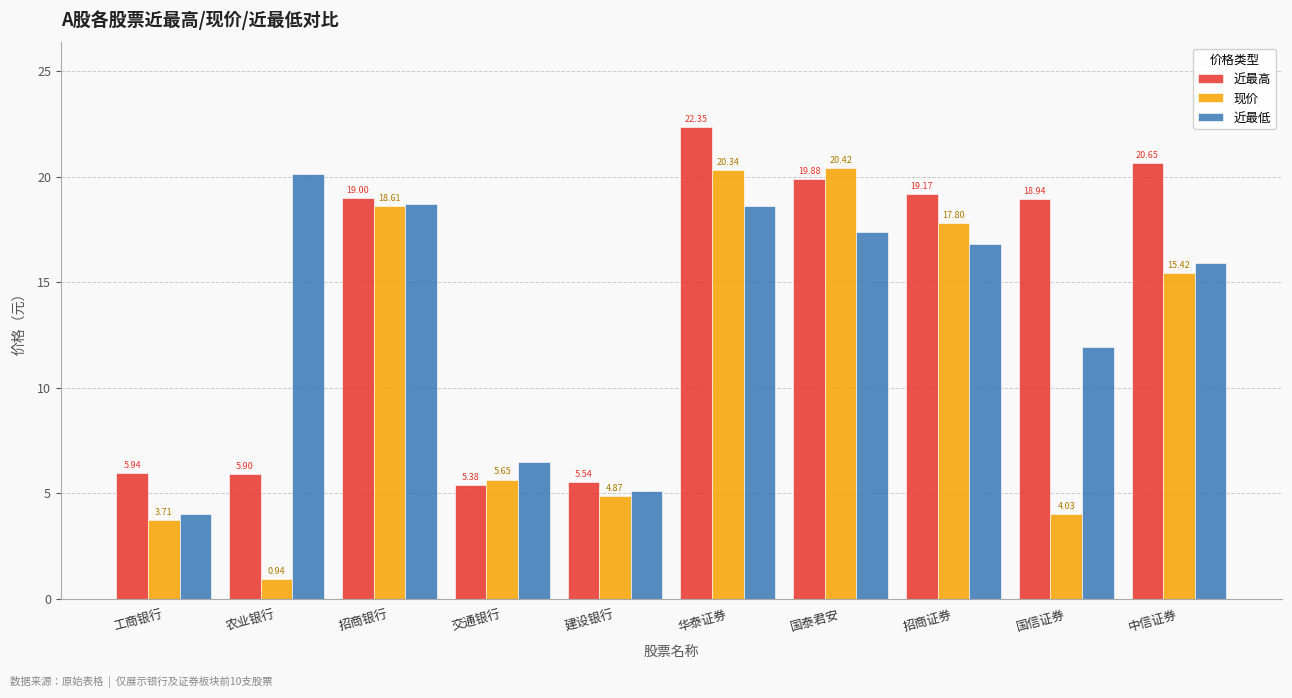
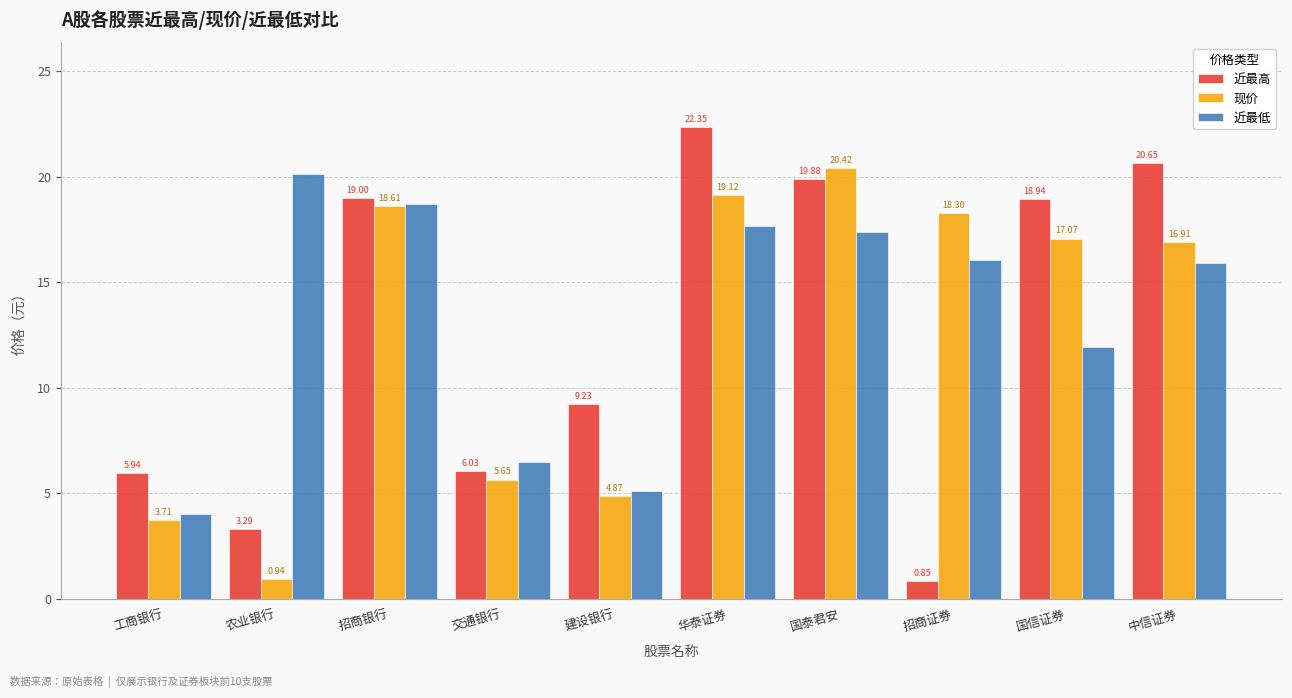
近最高, 农业银行: 5.90 -> 3.29
近最高, 交通银行: 5.38 -> 6.03
近最高, 建设银行: 5.54 -> 9.23
现价, 华泰证券: 20.34 -> 19.12
近最低, 华泰证券: 18.6 -> 17.7
近最高, 招商证券: 19.17 -> 0.85
现价, 招商证券: 17.80 -> 18.30
近最低, 招商证券: 16.8 -> 16.1
现价, 国信证券: 4.03 -> 17.07
现价, 中信证券: 15.42 -> 16.91
